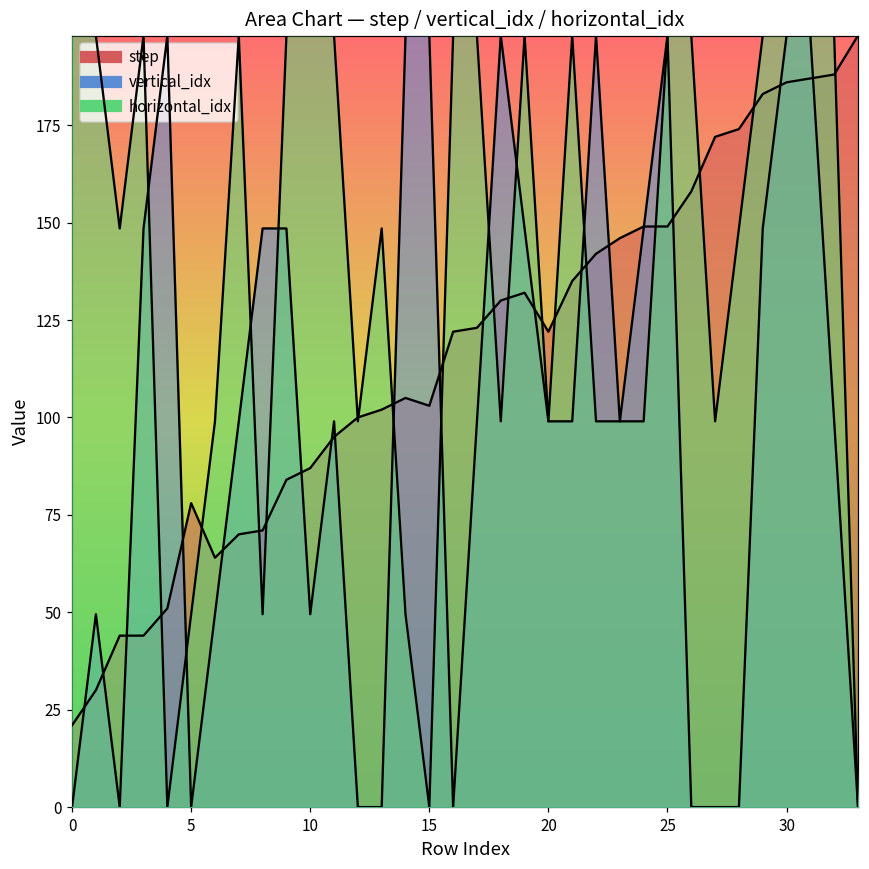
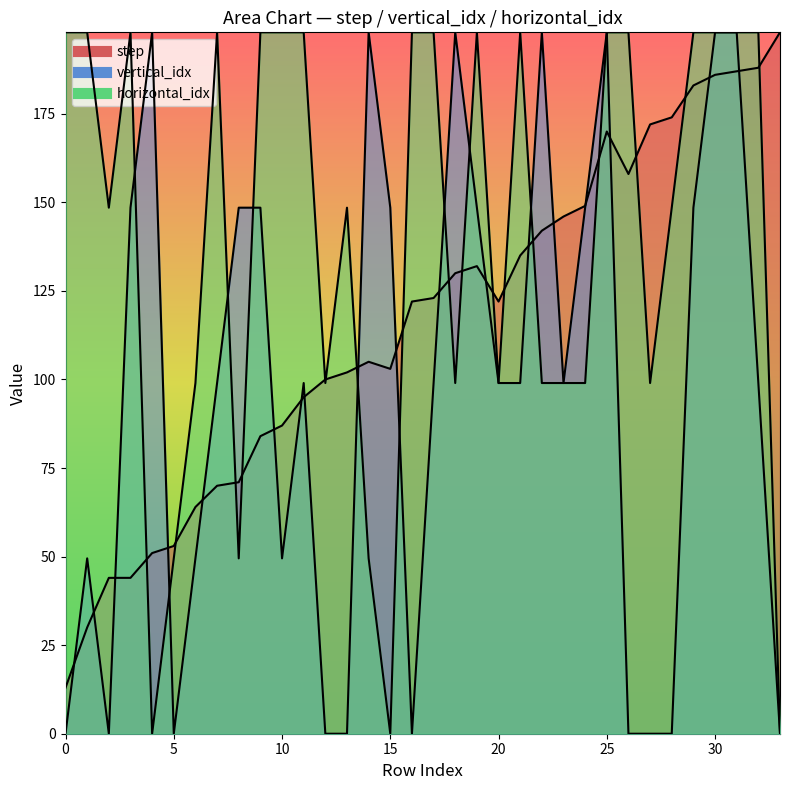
step, 0: 21 -> 13
step, 5: 78 -> 53
vertical_idx, 15: 198 -> 149
step, 25: 149 -> 170
